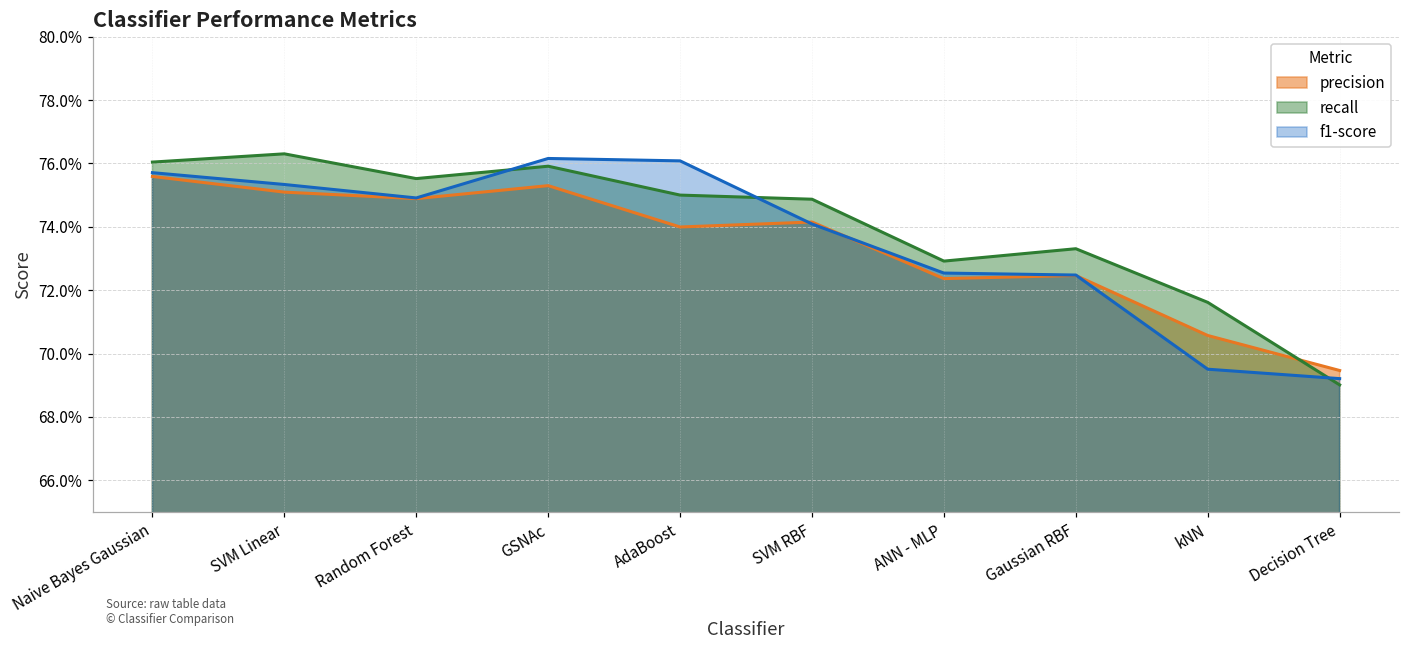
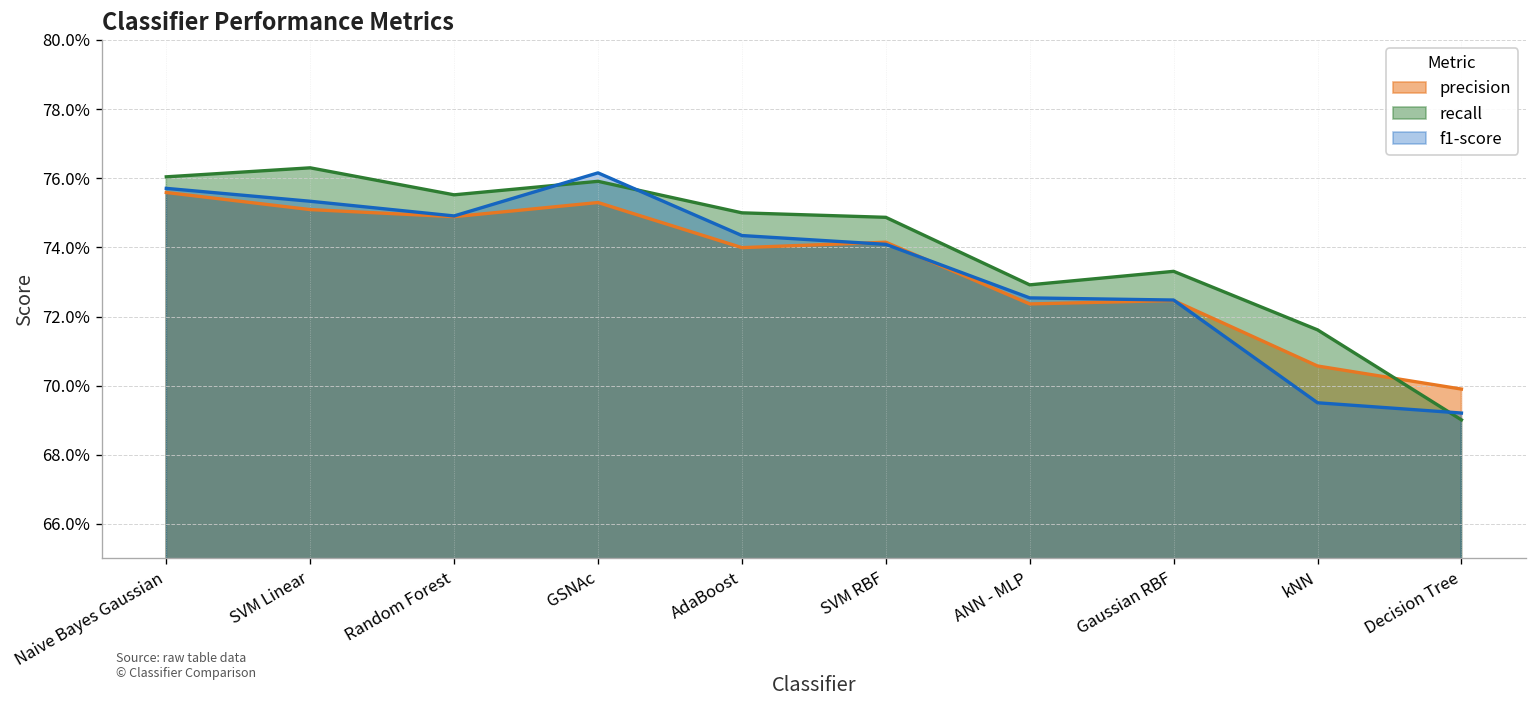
f1-score, AdaBoost: 76.1% -> 74.3%
precision, Decision Tree: 69.5% -> 69.9%
